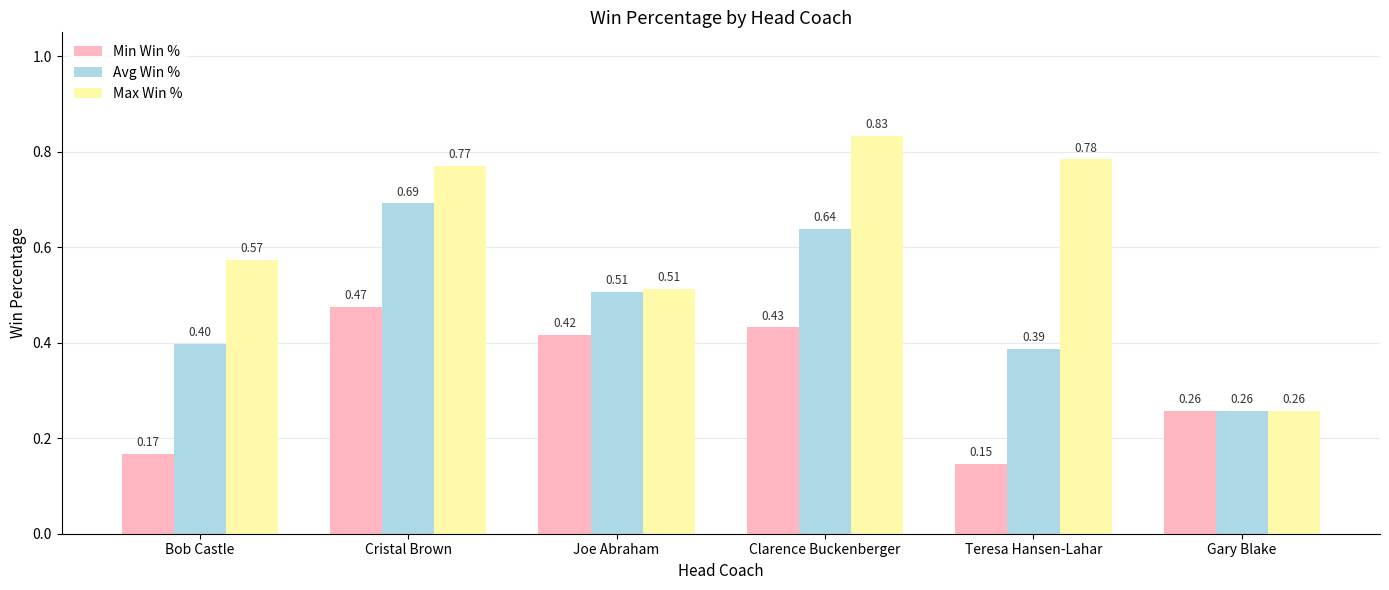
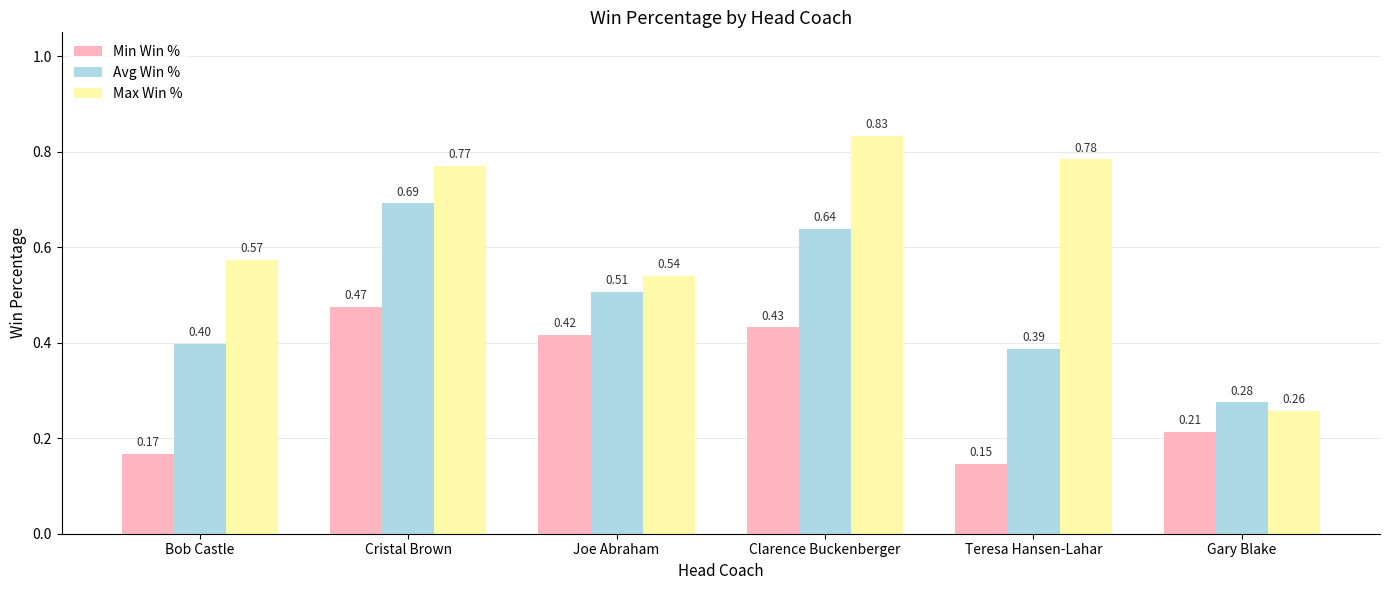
Max Win %, Joe Abraham: 0.51 -> 0.54
Min Win %, Gary Blake: 0.26 -> 0.21
Avg Win %, Gary Blake: 0.26 -> 0.28
